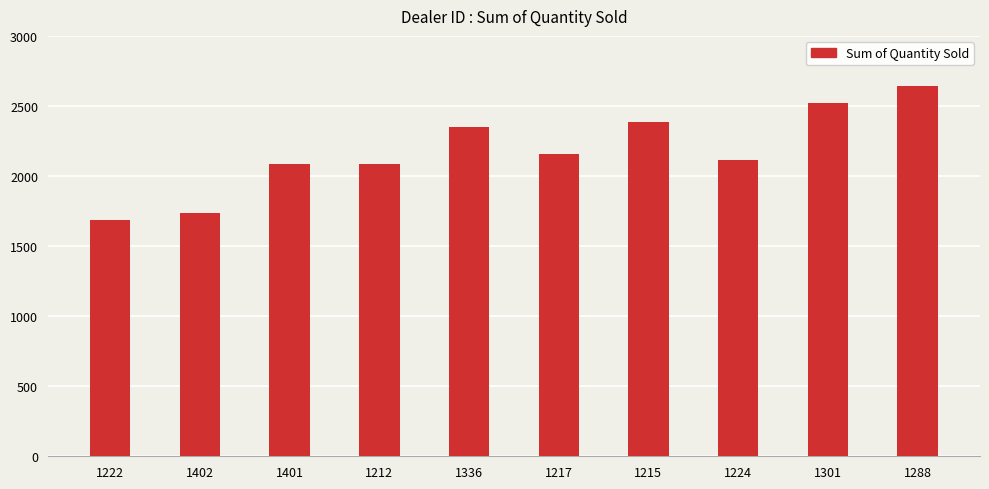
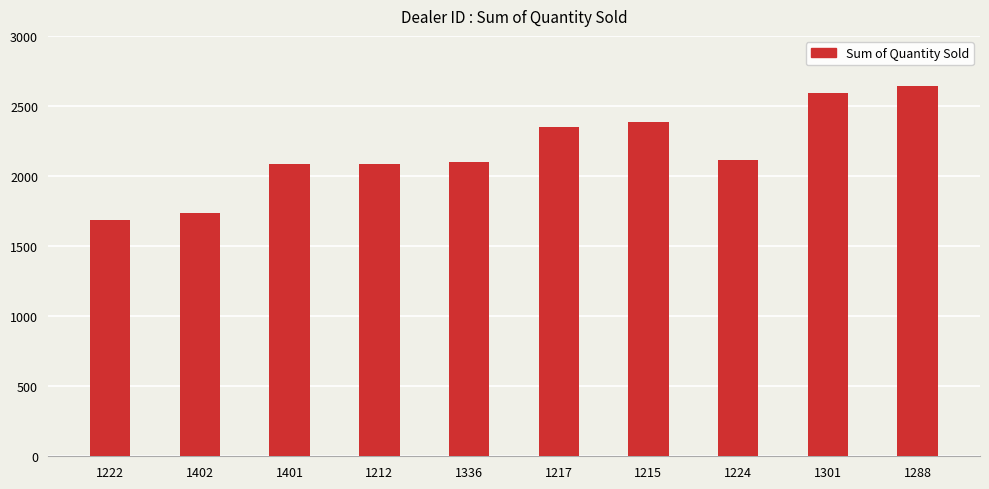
1336: 2350 -> 2100
1217: 2160 -> 2350
1301: 2520 -> 2590
